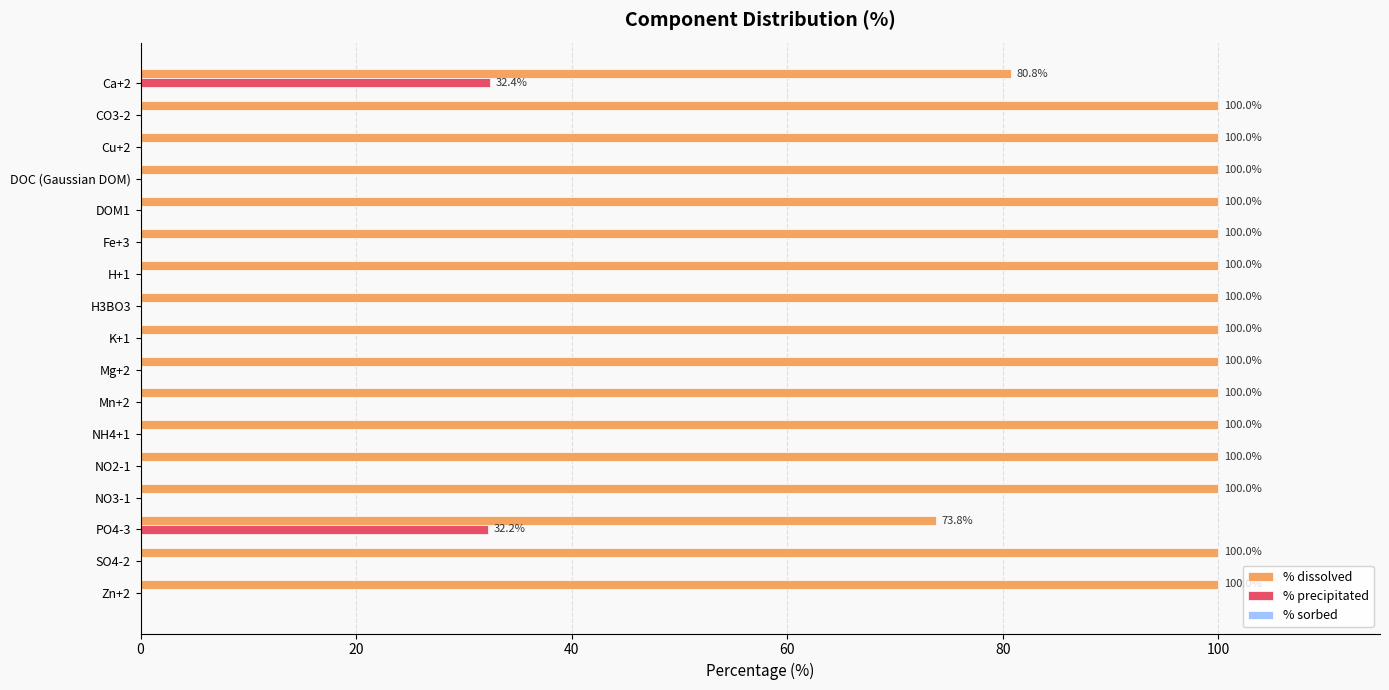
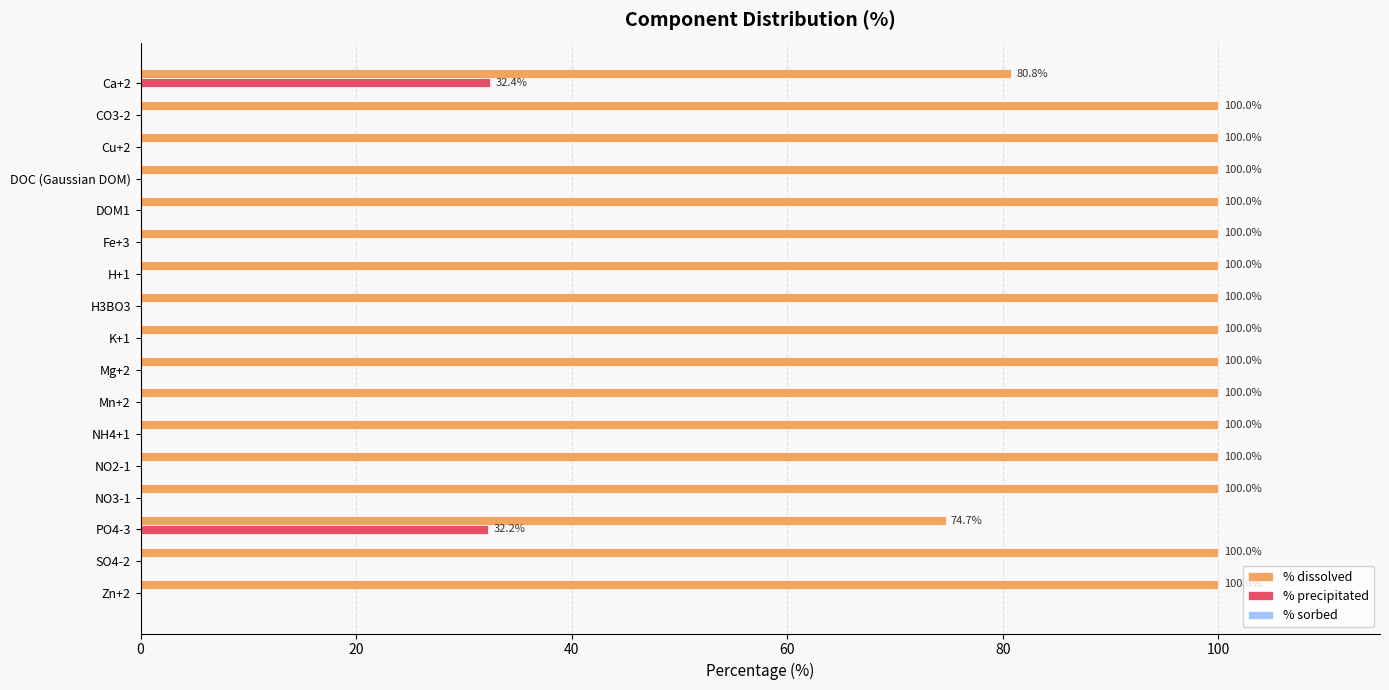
% dissolved, PO4-3: 73.8% -> 74.7%
